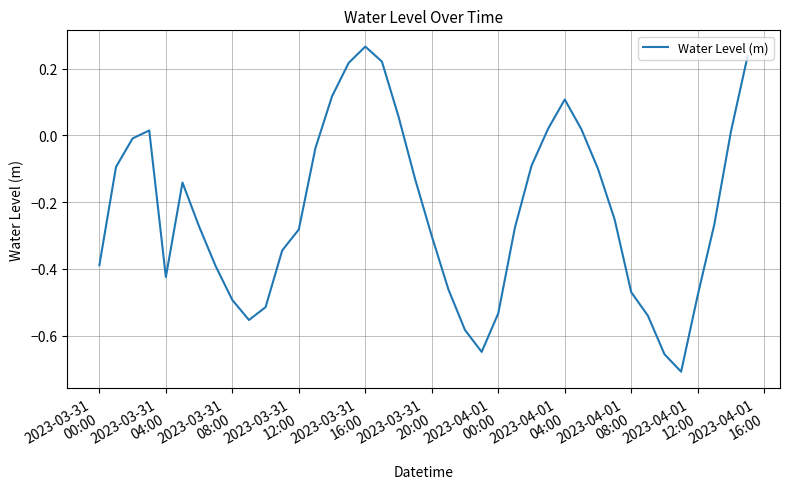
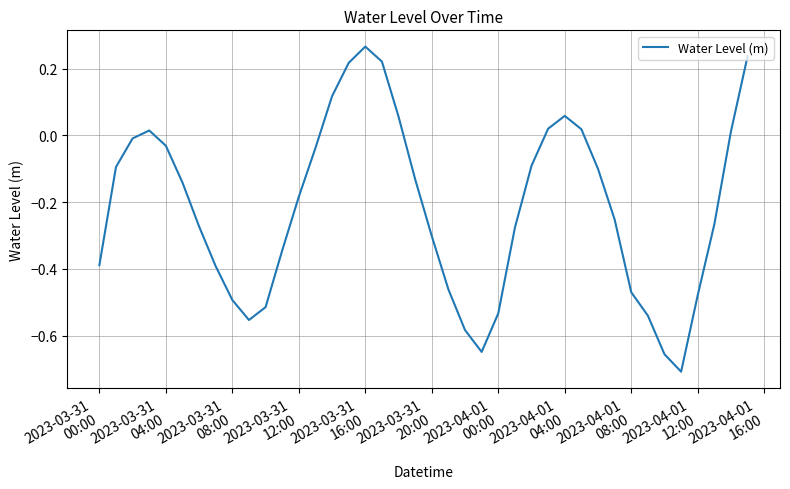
2023-03-31 04:00: -0.42 -> -0.03
2023-03-31 12:00: -0.28 -> -0.18
2023-04-01 04:00: 0.11 -> 0.06
